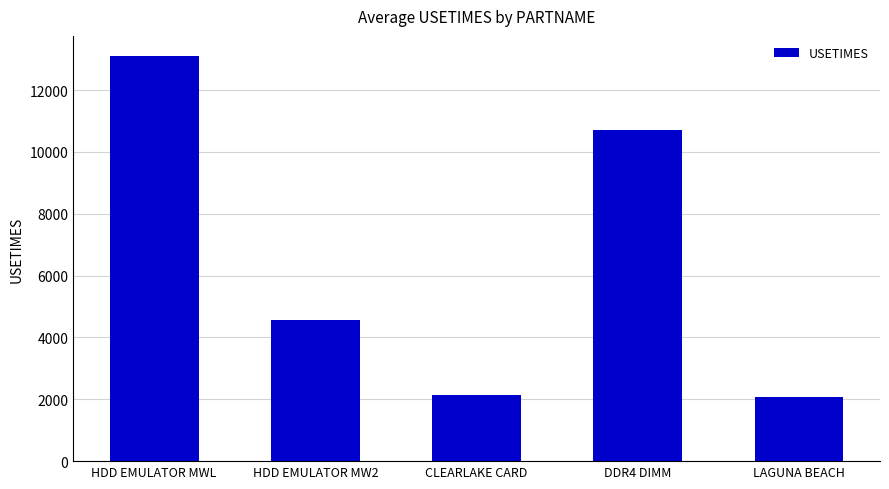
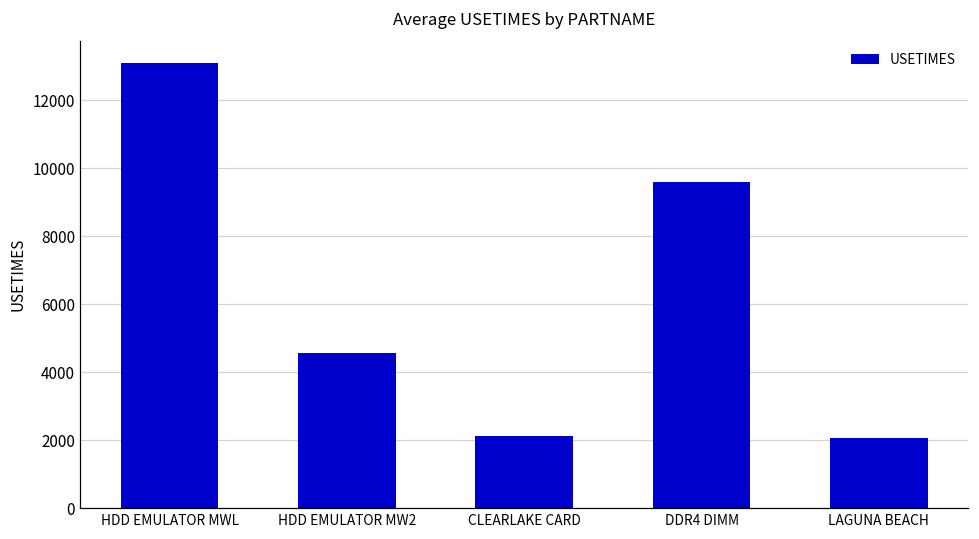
DDR4 DIMM: 10700 -> 9600
